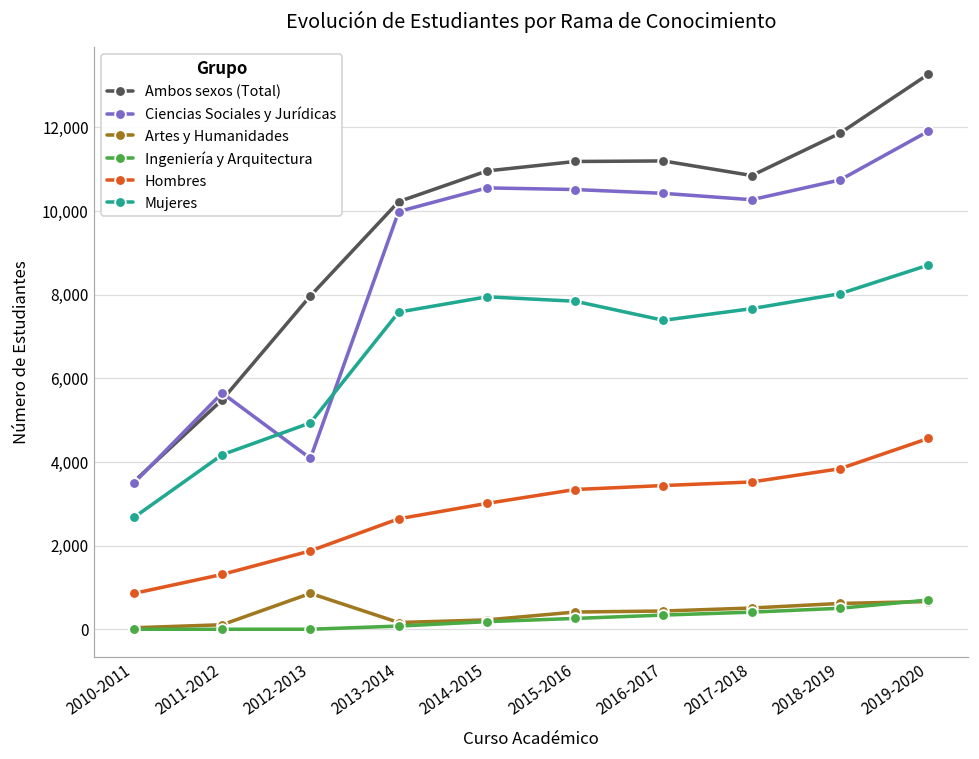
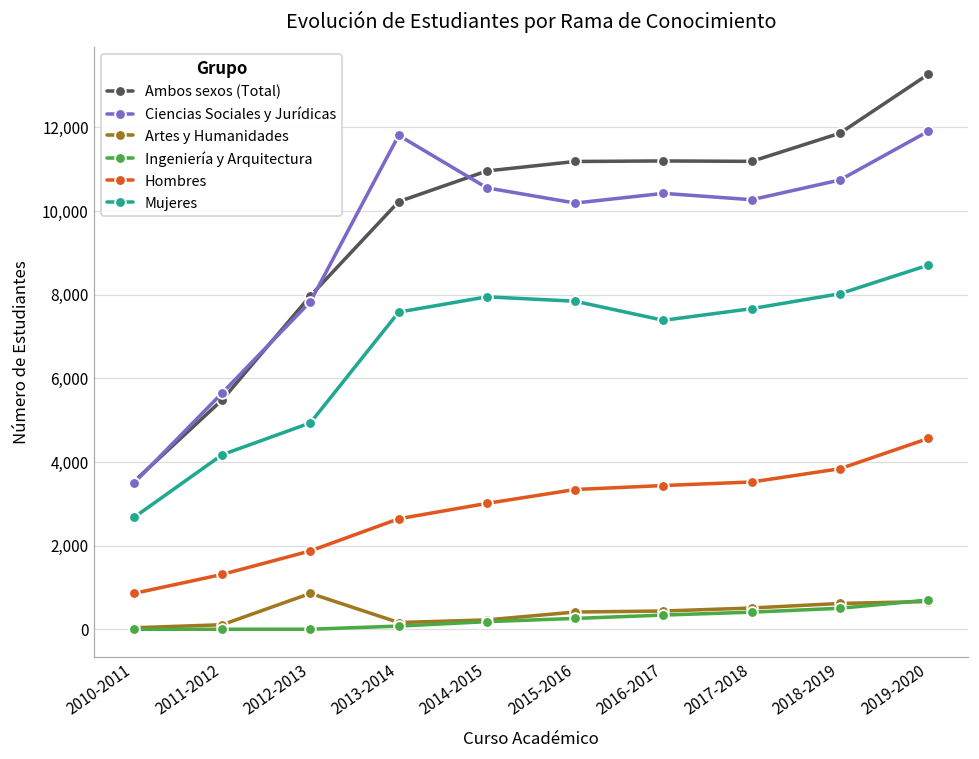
Ciencias Sociales y Jurídicas, 2012-2013: 4,100 -> 7,800
Ciencias Sociales y Jurídicas, 2013-2014: 10,000 -> 11,800
Ciencias Sociales y Jurídicas, 2015-2016: 10,500 -> 10,200
Ambos sexos (Total), 2017-2018: 10,900 -> 11,200
